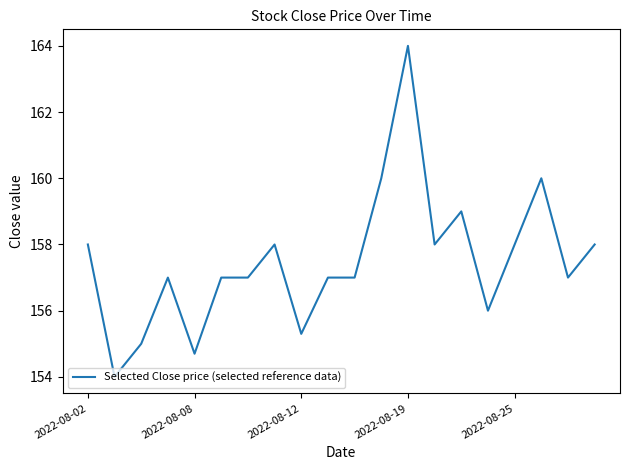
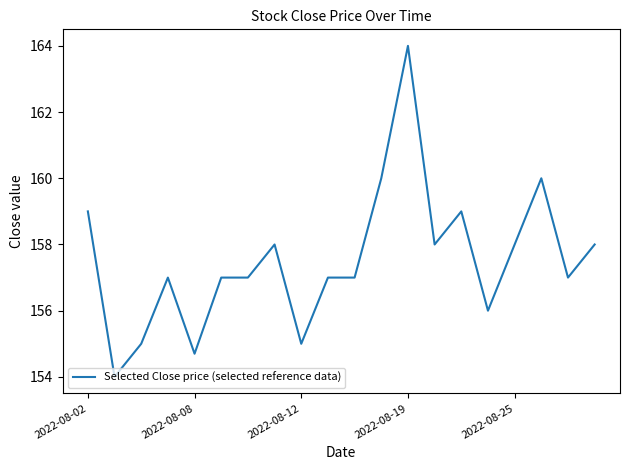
2022-08-02: 158 -> 159
2022-08-12: 155.3 -> 155.0
